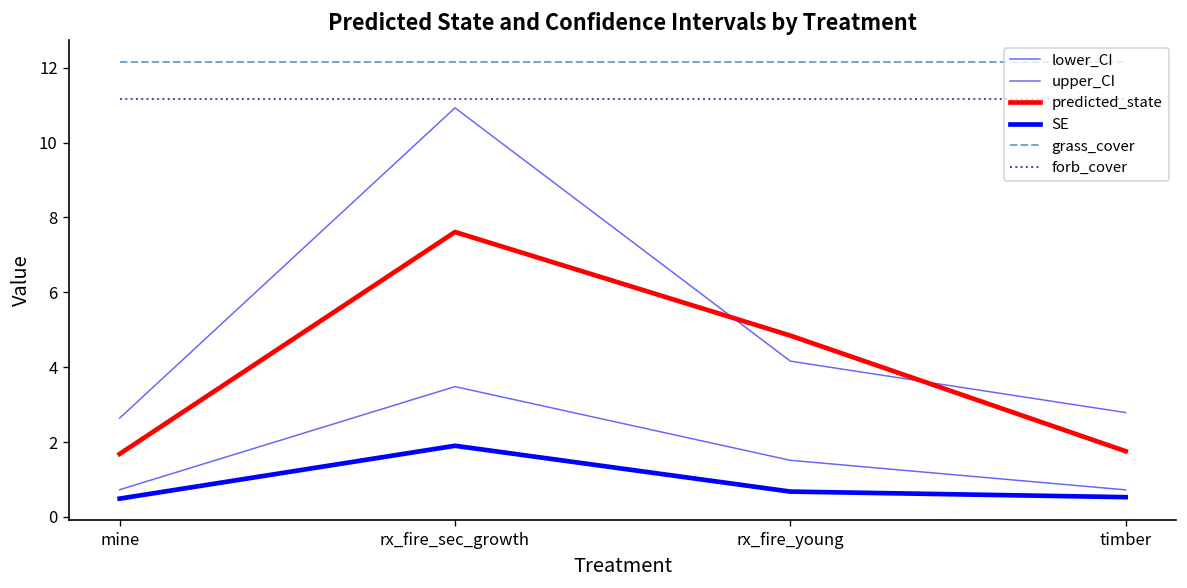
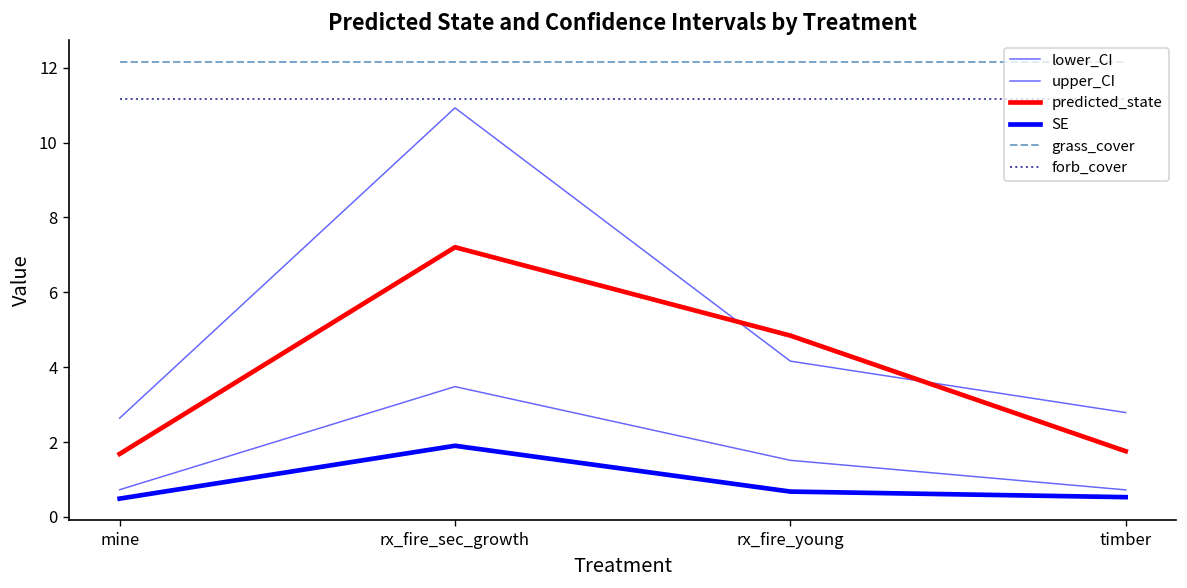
predicted_state, rx_fire_sec_growth: 7.6 -> 7.2
